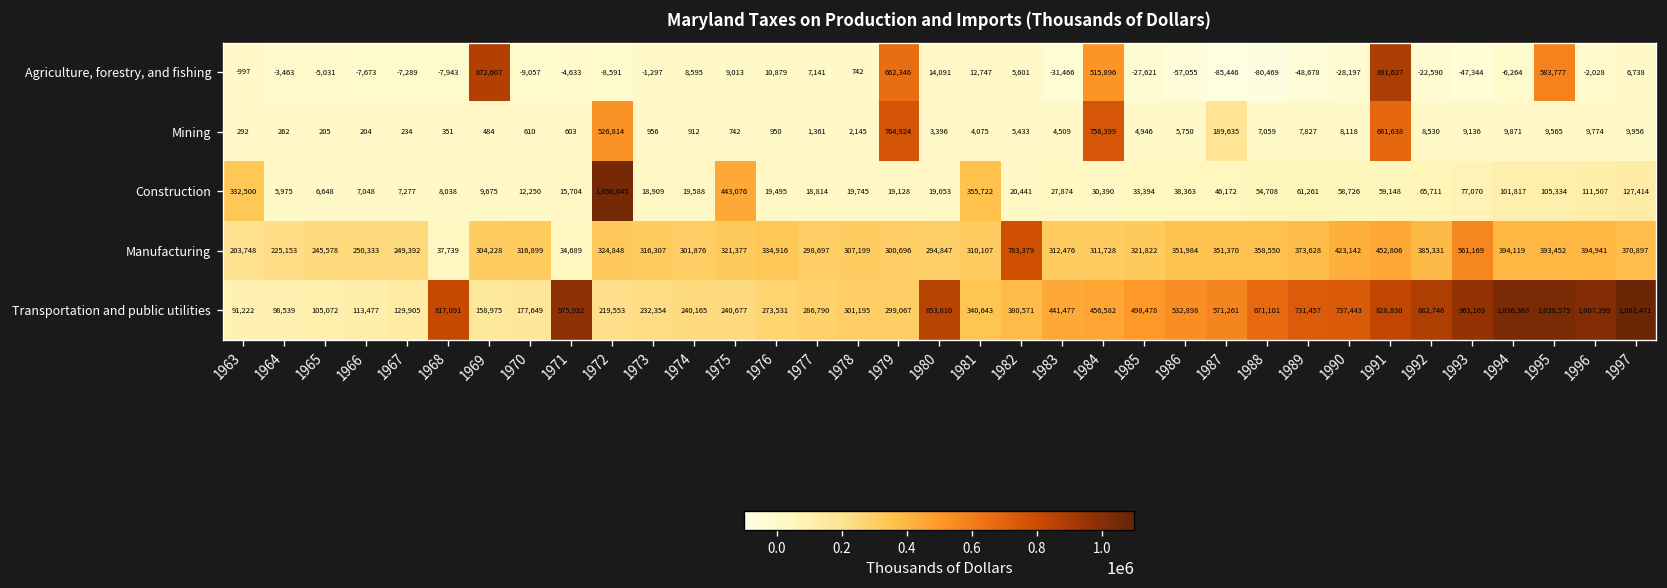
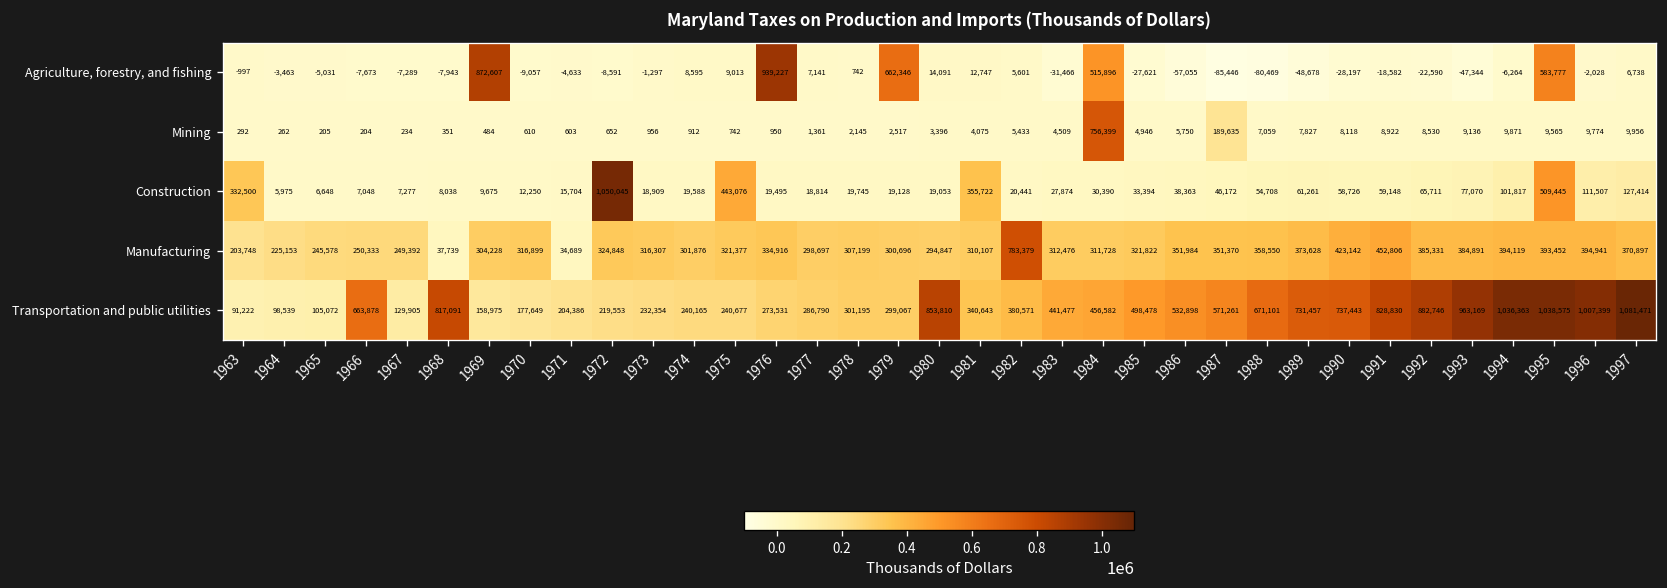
Agriculture, forestry, and fishing, 1976: 10,879 -> 939,227
Agriculture, forestry, and fishing, 1991: 891,627 -> -18,582
Mining, 1972: 526,814 -> 652
Mining, 1979: 764,924 -> 2,517
Mining, 1991: 681,638 -> 8,922
Construction, 1995: 105,334 -> 509,445
Manufacturing, 1993: 561,169 -> 384,891
Transportation and public utilities, 1966: 113,477 -> 663,878
Transportation and public utilities, 1971: 975,932 -> 204,386
